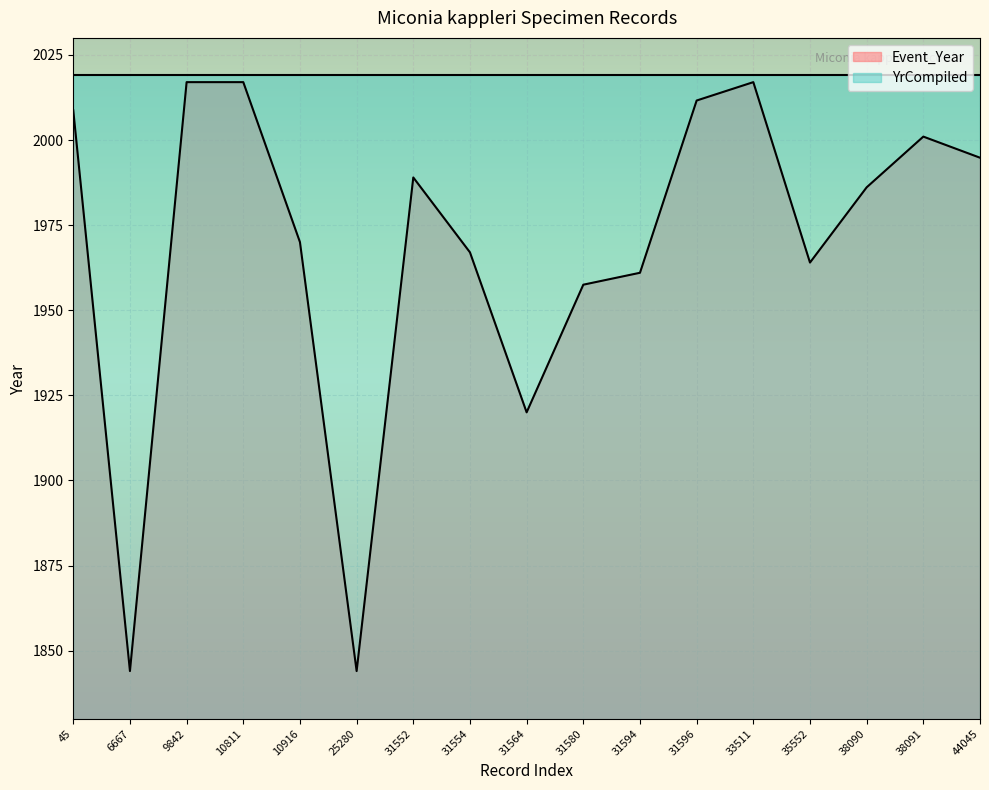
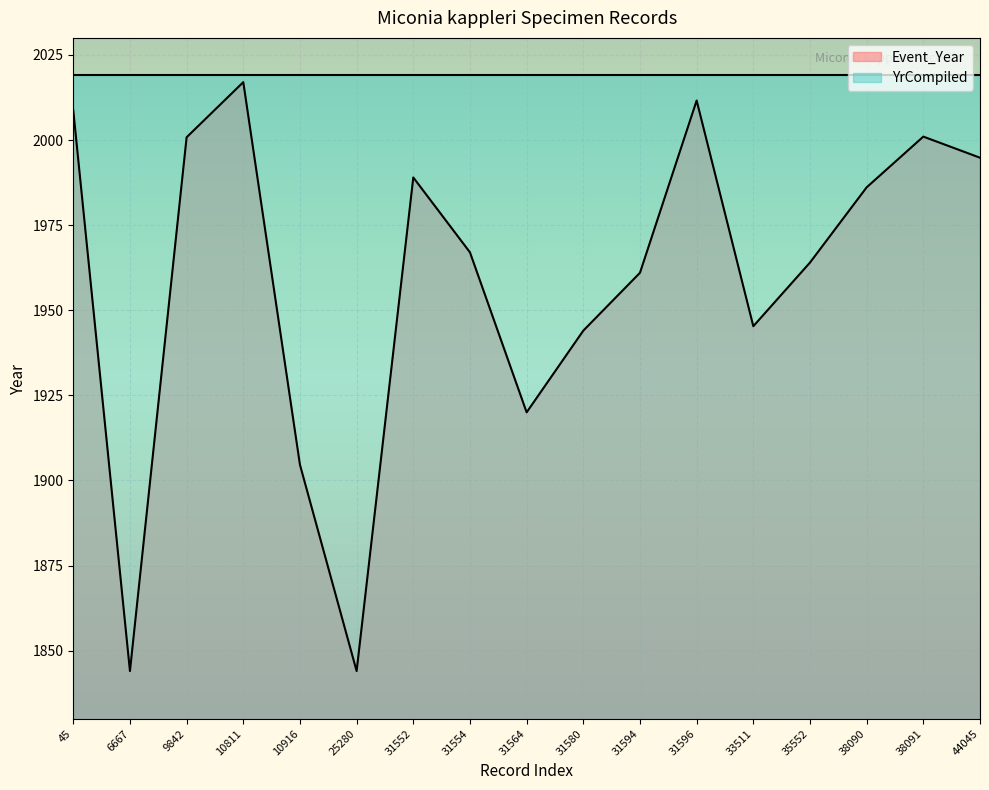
Event_Year, 9842: 2017 -> 2001
Event_Year, 10916: 1970 -> 1905
Event_Year, 31580: 1958 -> 1944
Event_Year, 33511: 2017 -> 1945
